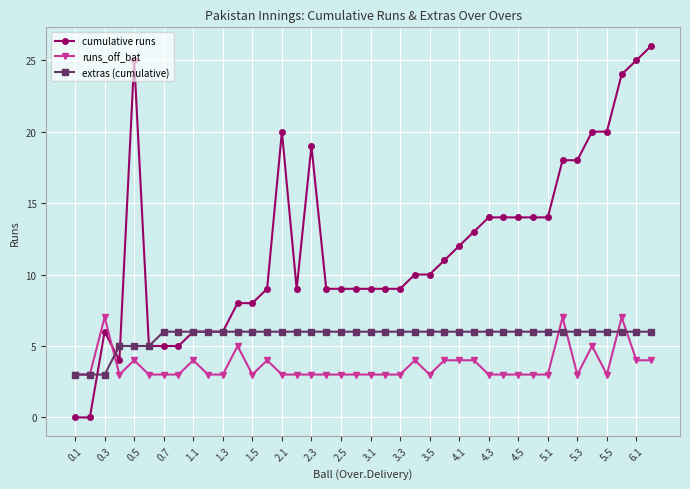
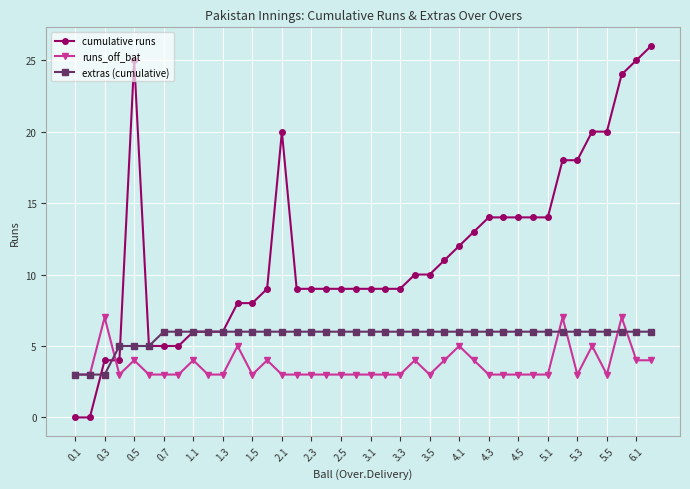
cumulative runs, 0.3: 6 -> 4
cumulative runs, 2.3: 19 -> 9
runs_off_bat, 4.1: 4.0 -> 5.0
